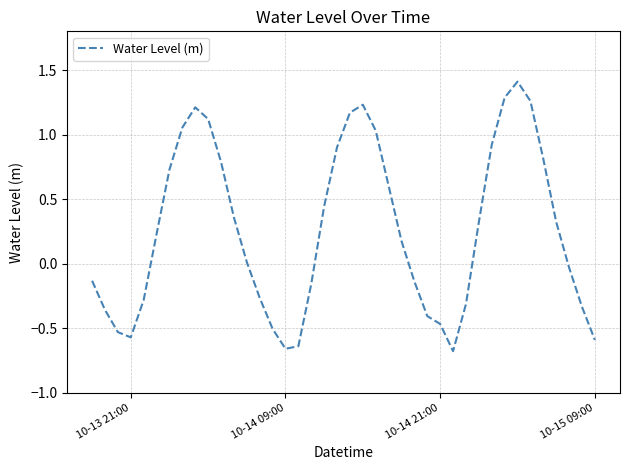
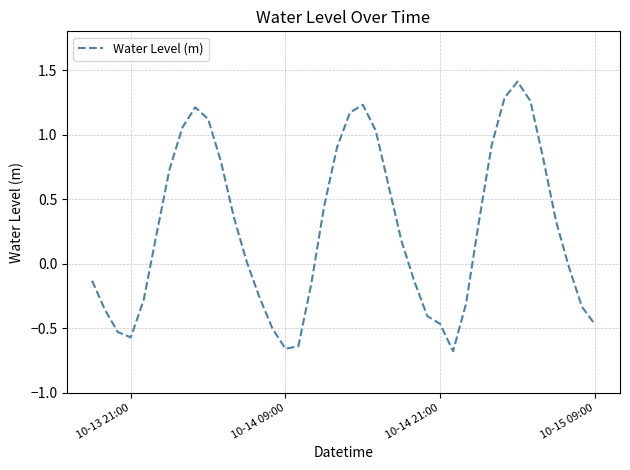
10-15 09:00: -0.59 -> -0.47
